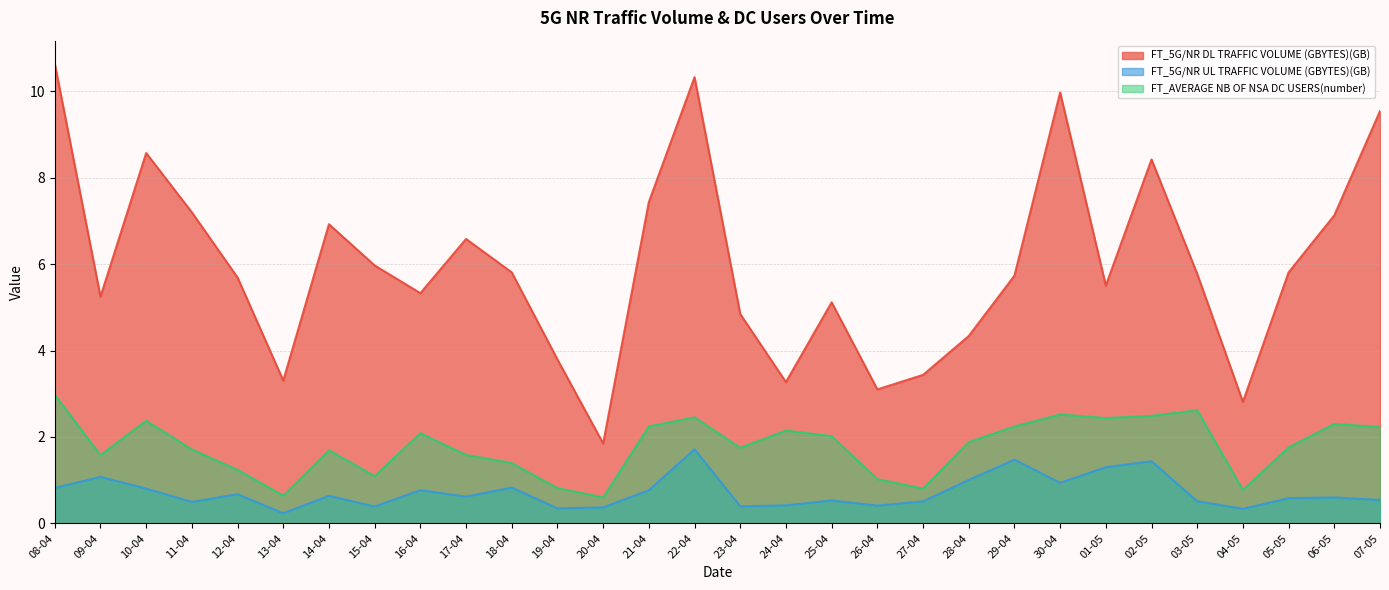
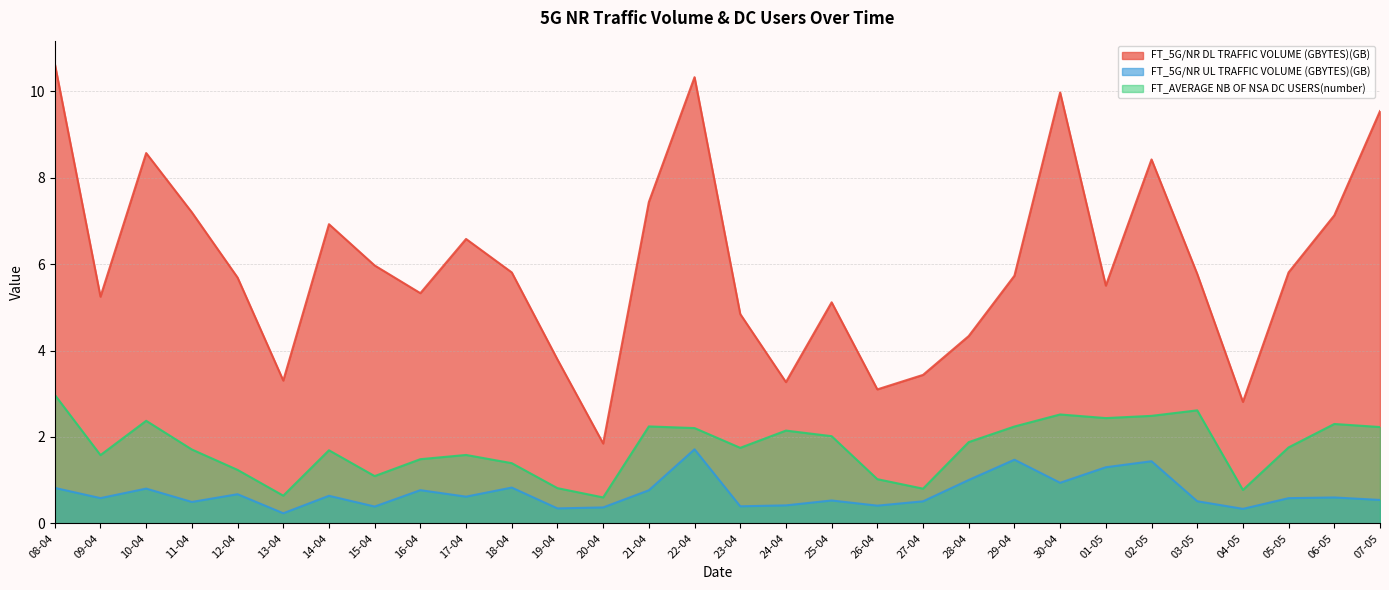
FT_5G/NR UL TRAFFIC VOLUME (GBYTES)(GB), 09-04: 1.1 -> 0.6
FT_AVERAGE NB OF NSA DC USERS(number), 16-04: 2.1 -> 1.5
FT_AVERAGE NB OF NSA DC USERS(number), 22-04: 2.5 -> 2.2
